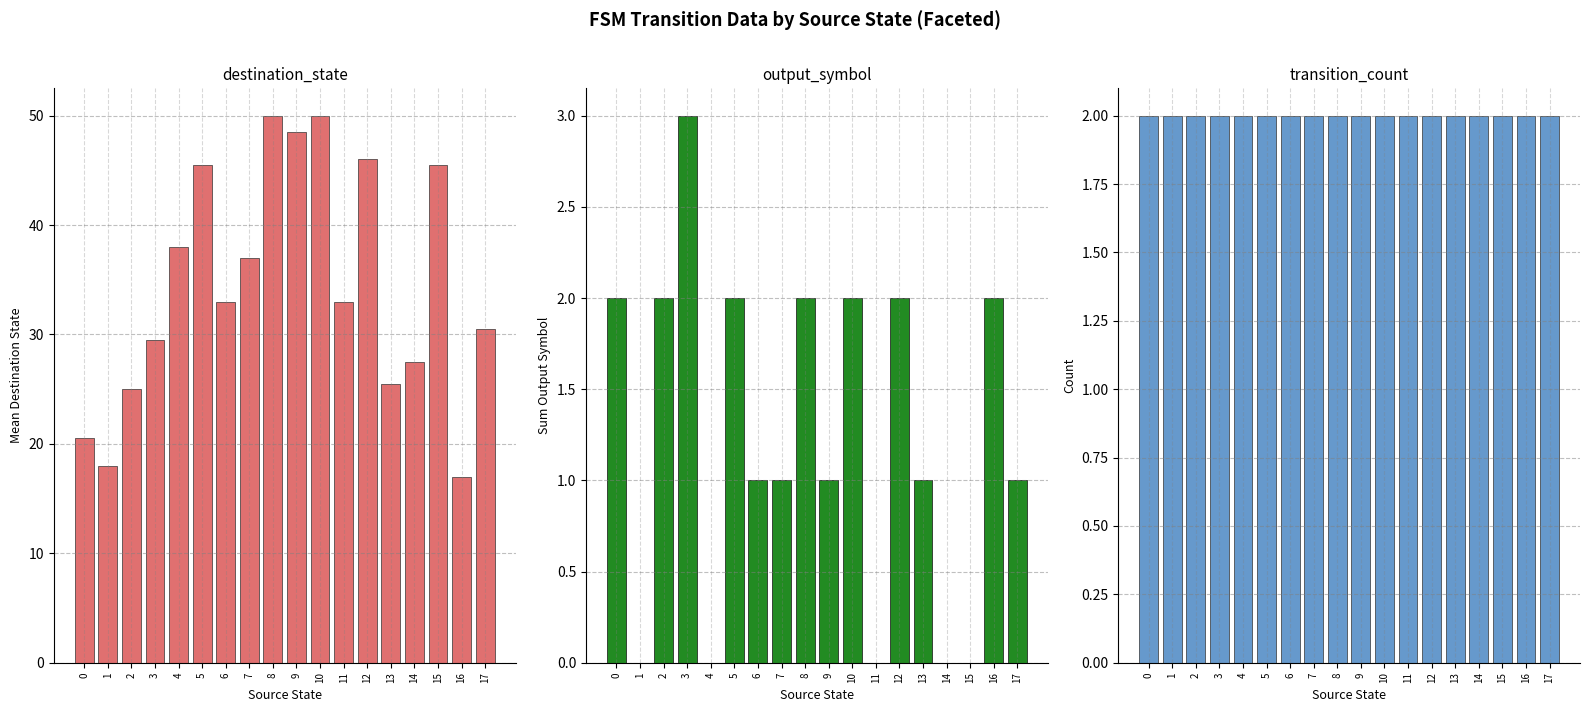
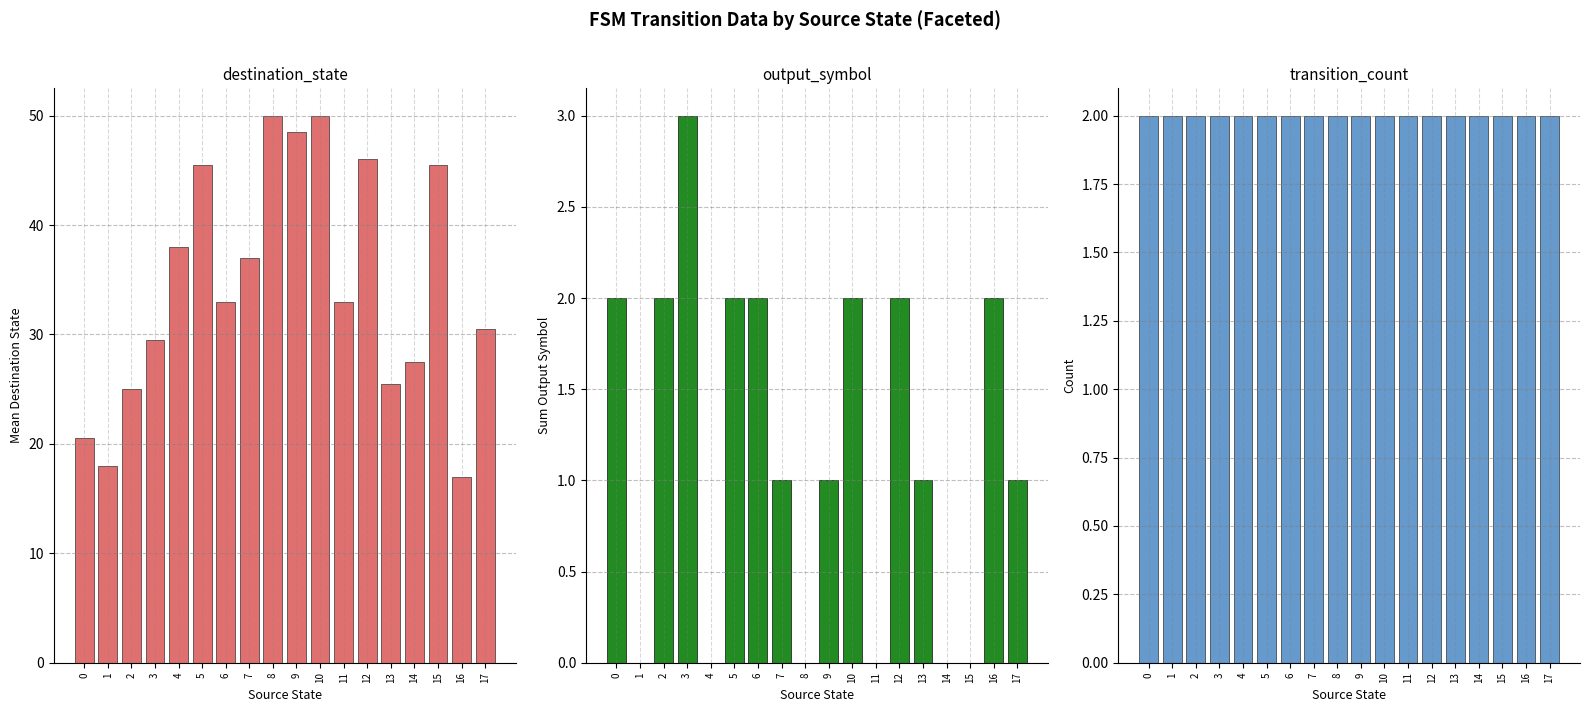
output_symbol, 6: 1 -> 2
output_symbol, 8: 2 -> 0
